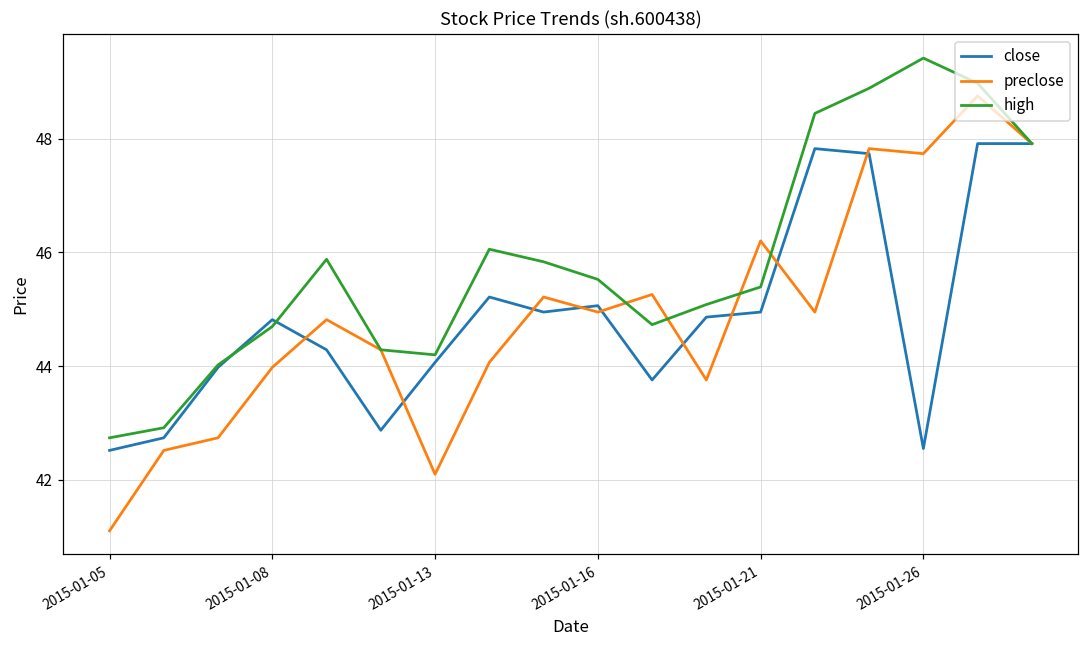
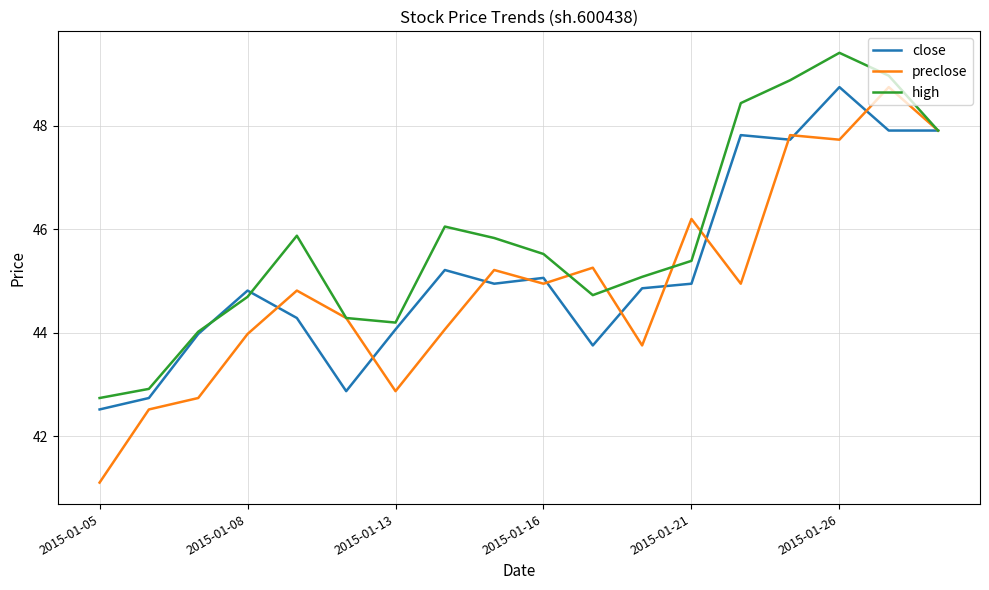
preclose, 2015-01-13: 42.1 -> 42.9
close, 2015-01-26: 42.6 -> 48.8
